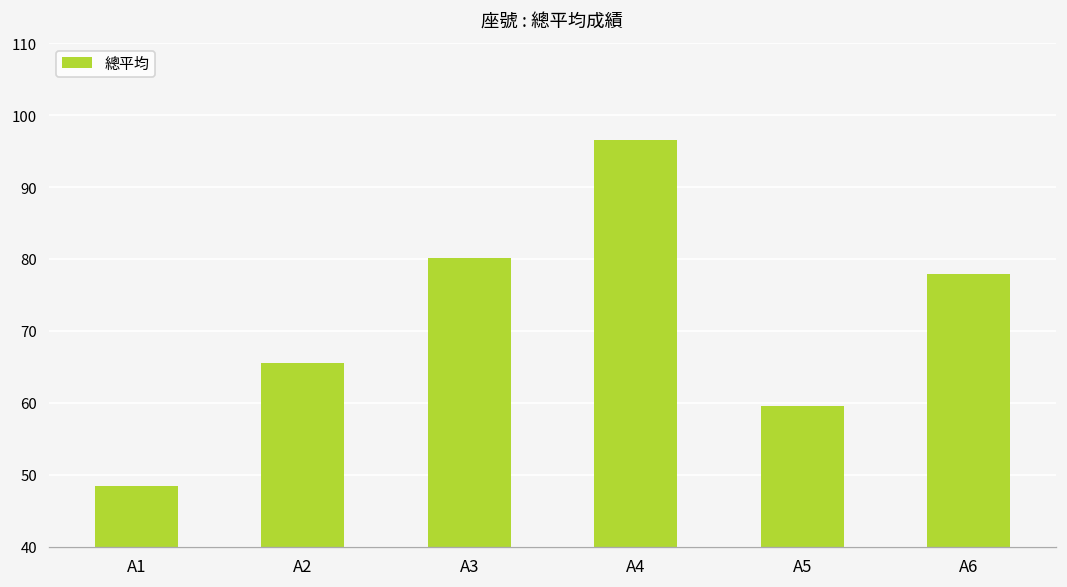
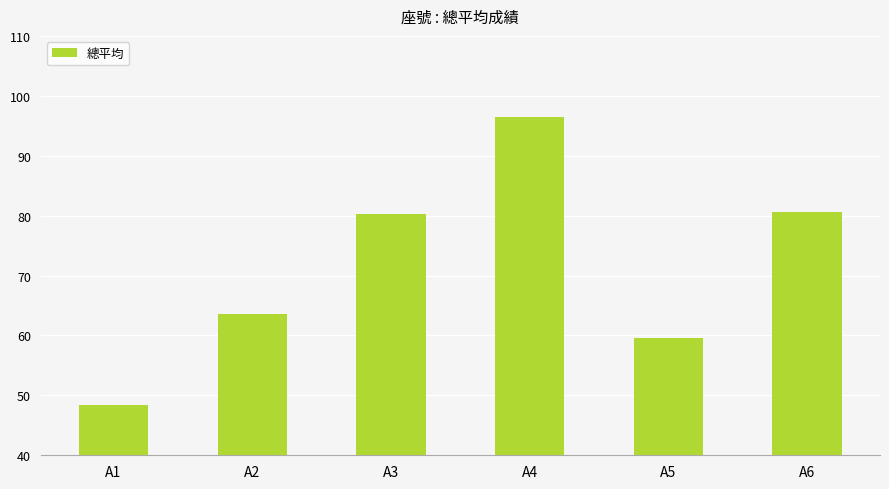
A2: 66 -> 64
A6: 78 -> 81
